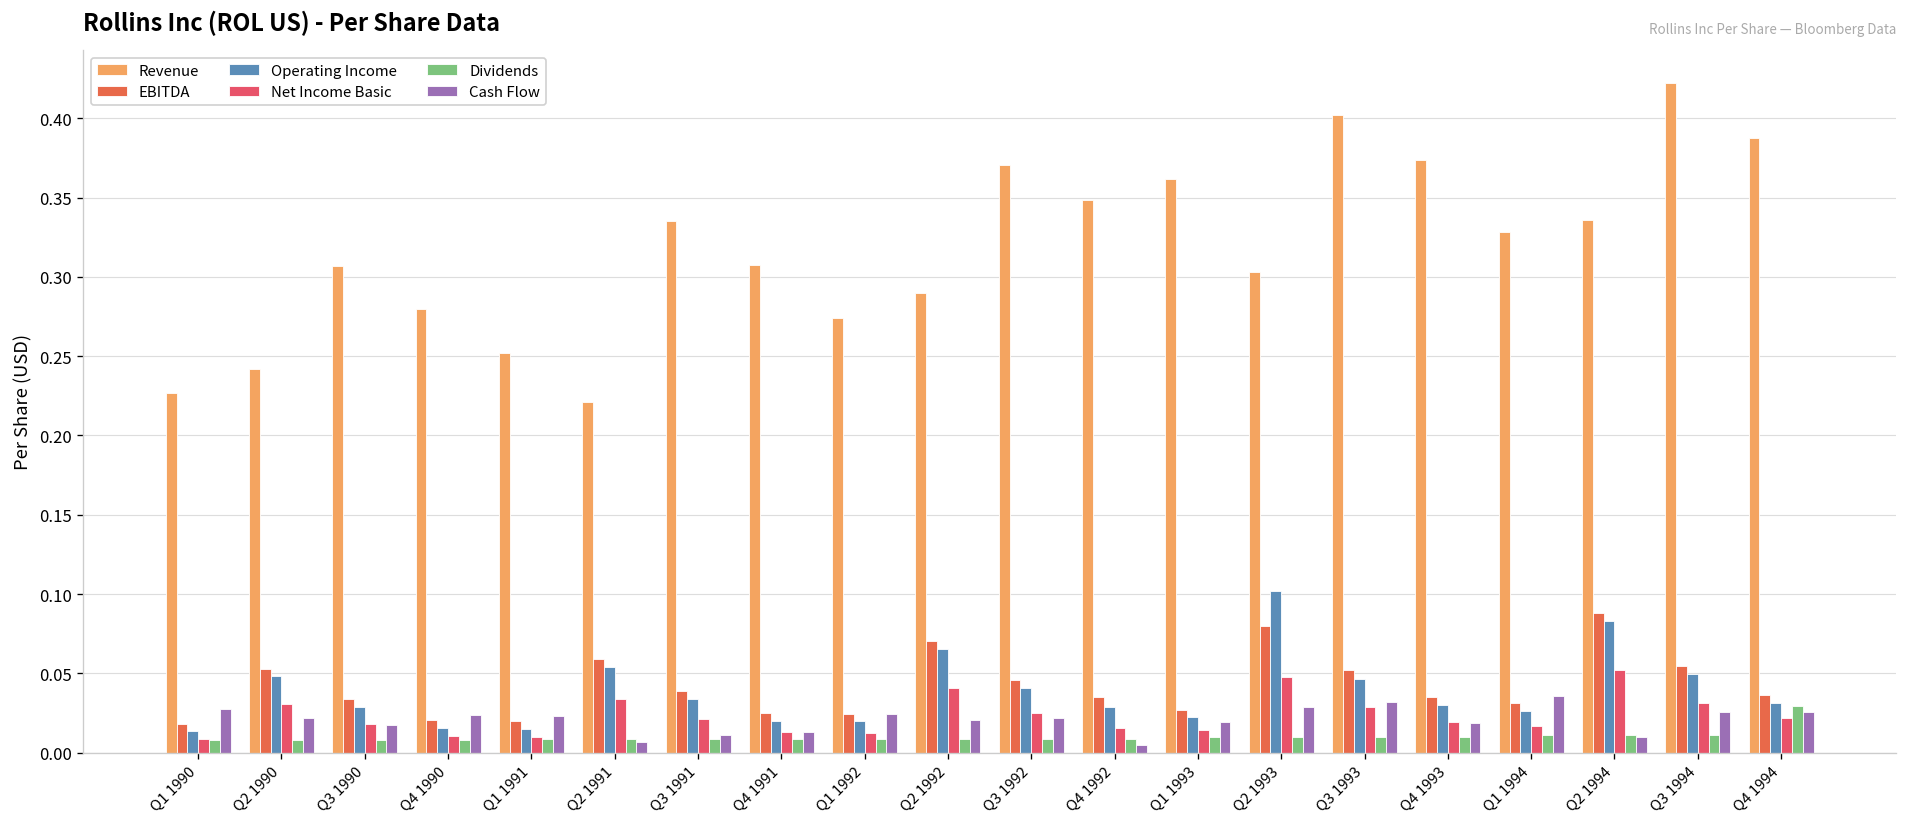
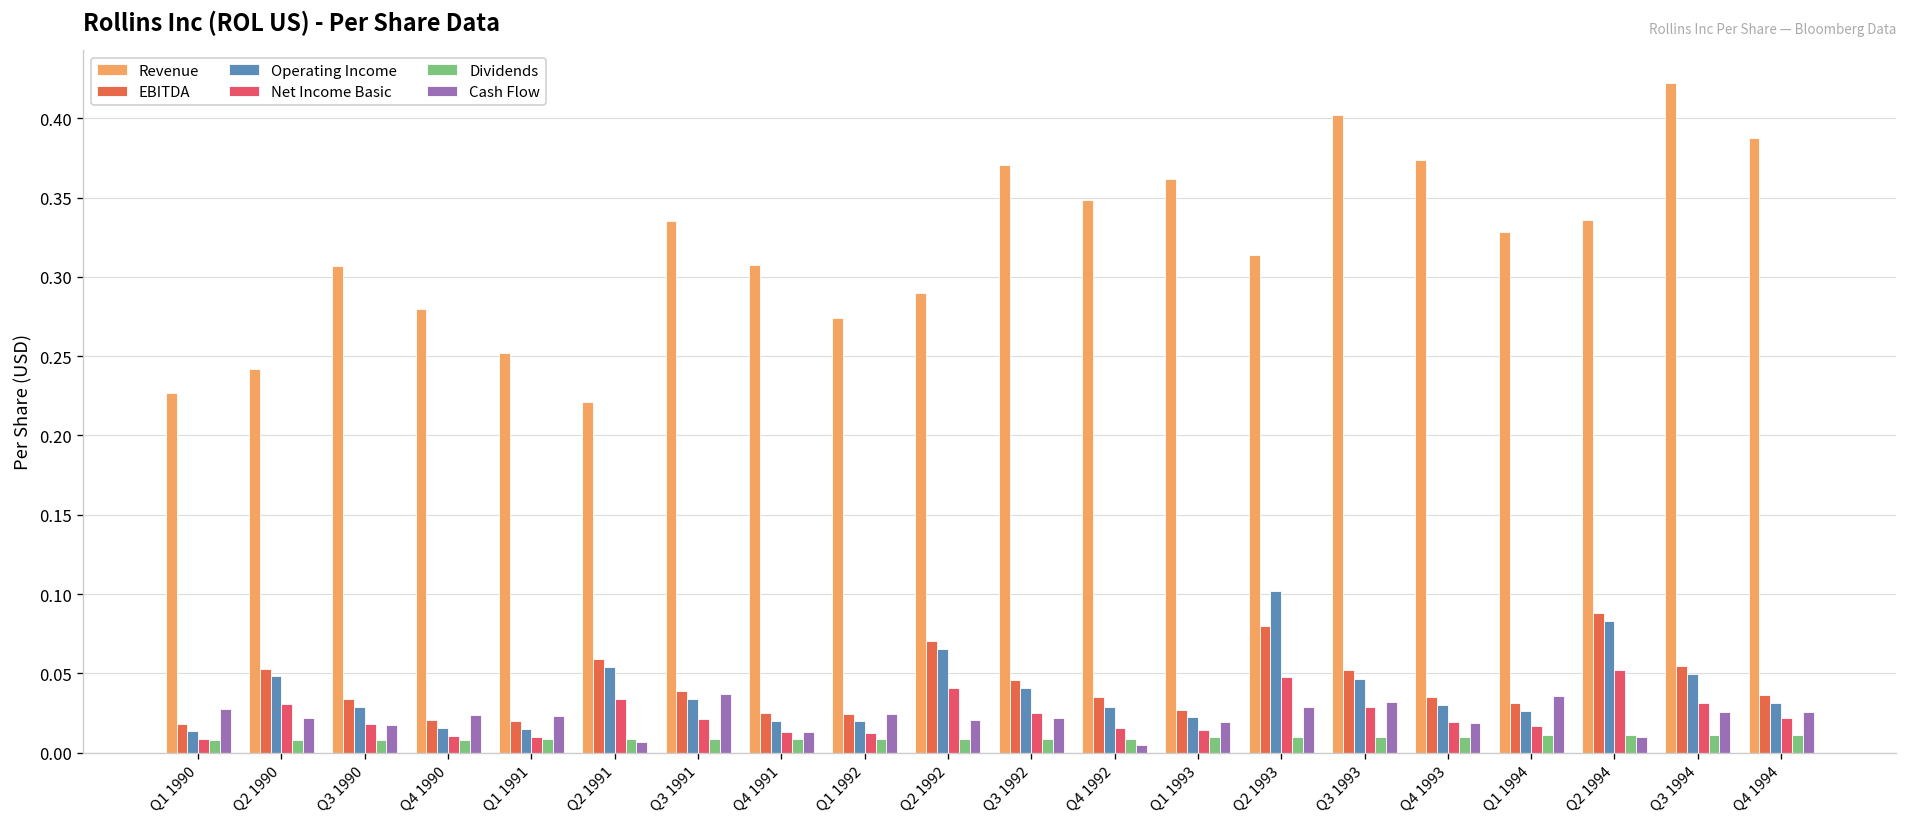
Cash Flow, Q3 1991: 0.011 -> 0.037
Revenue, Q2 1993: 0.303 -> 0.314
Dividends, Q4 1994: 0.029 -> 0.011
